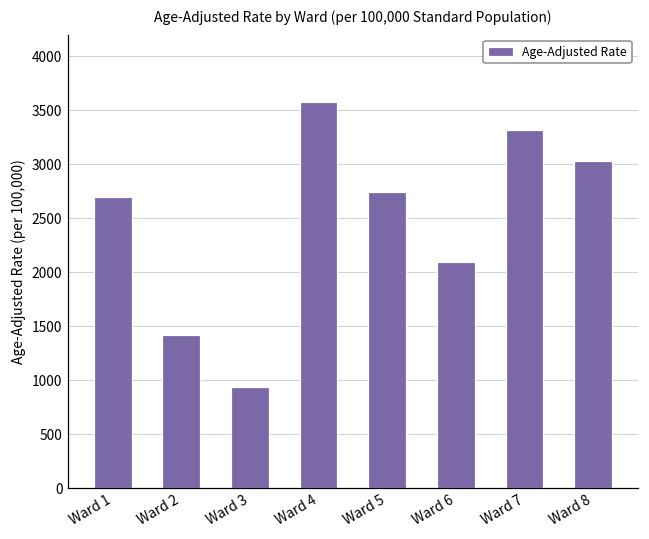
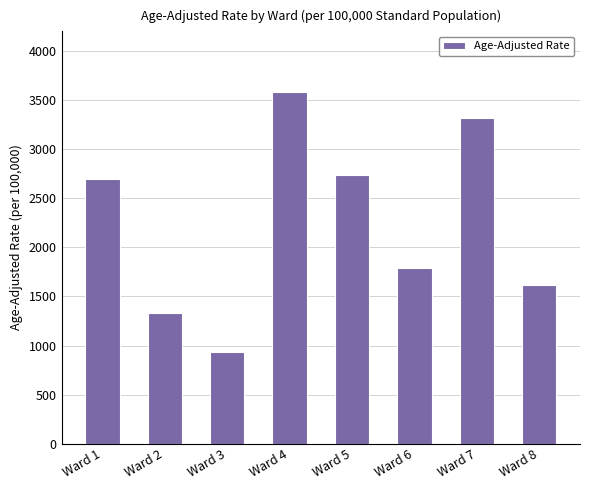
Ward 2: 1400 -> 1300
Ward 6: 2100 -> 1800
Ward 8: 3000 -> 1600
